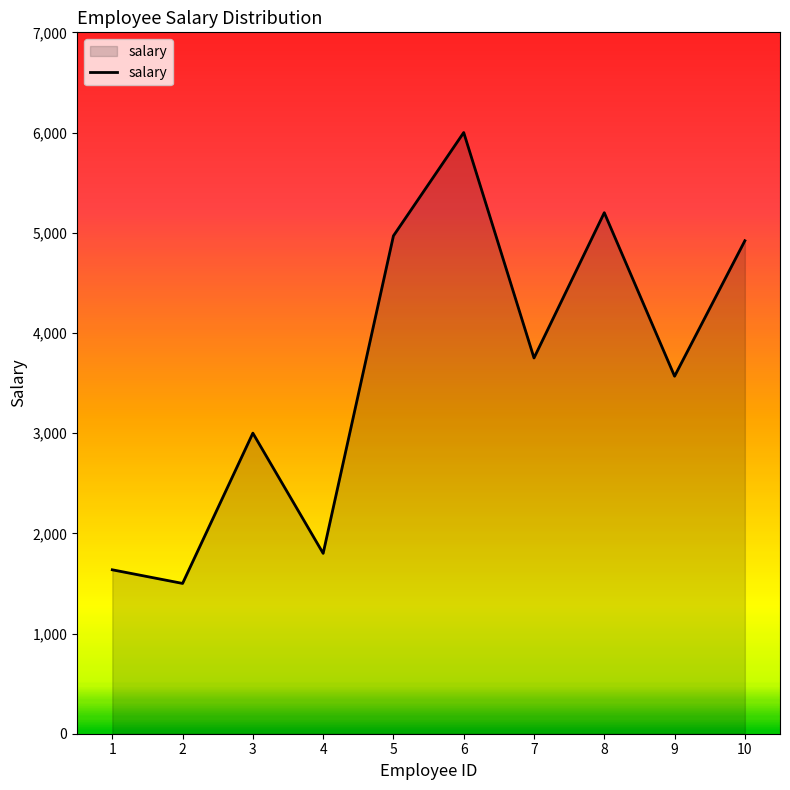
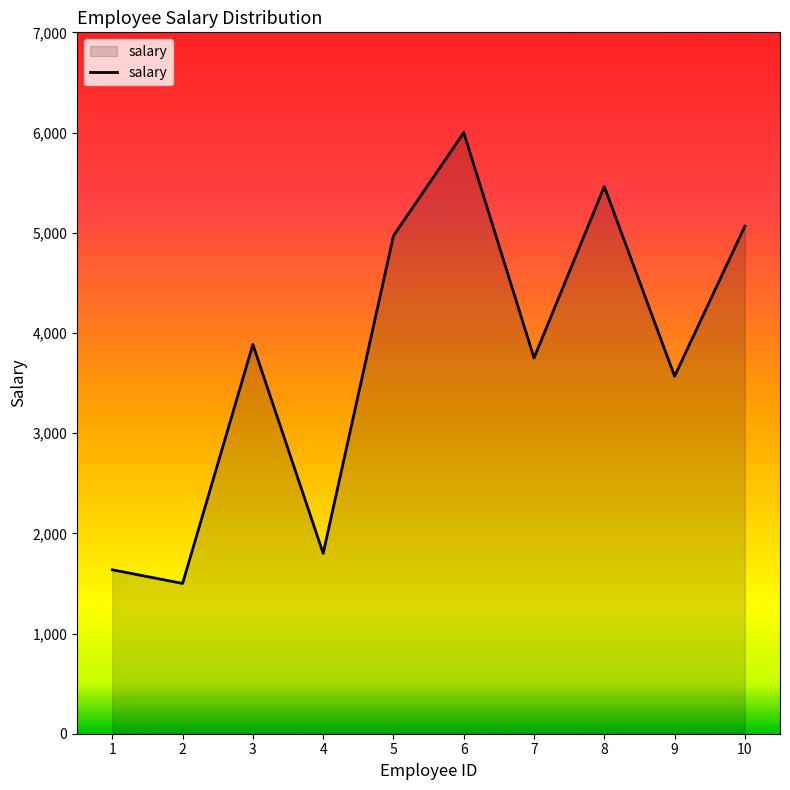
3: 3,000 -> 3,890
8: 5,200 -> 5,460
10: 4,920 -> 5,070
